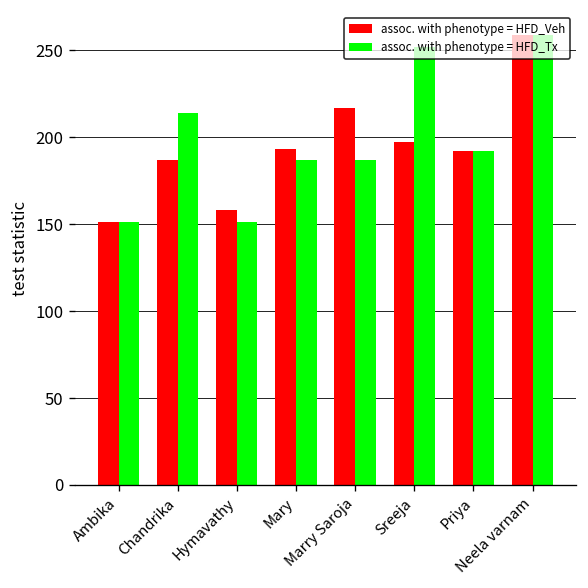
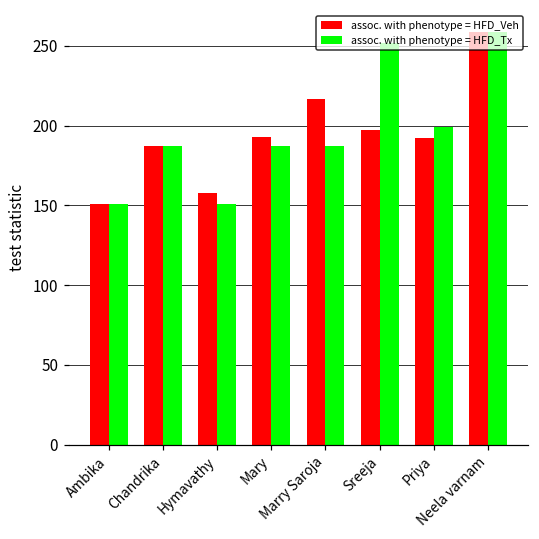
assoc. with phenotype = HFD_Tx, Chandrika: 214 -> 187
assoc. with phenotype = HFD_Tx, Priya: 192 -> 199
